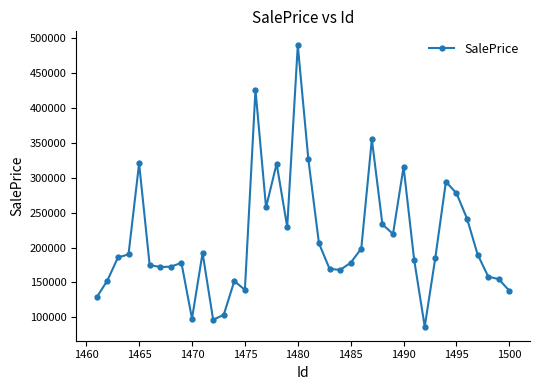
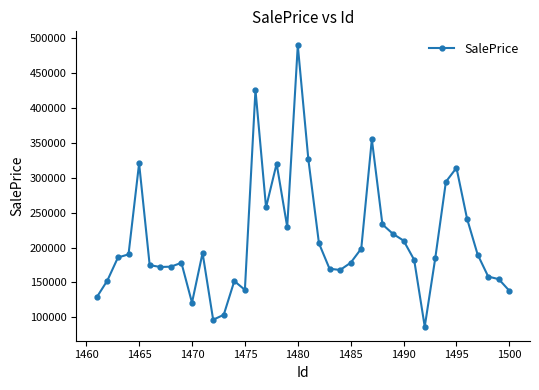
1470: 100000 -> 120000
1490: 320000 -> 210000
1495: 280000 -> 310000
